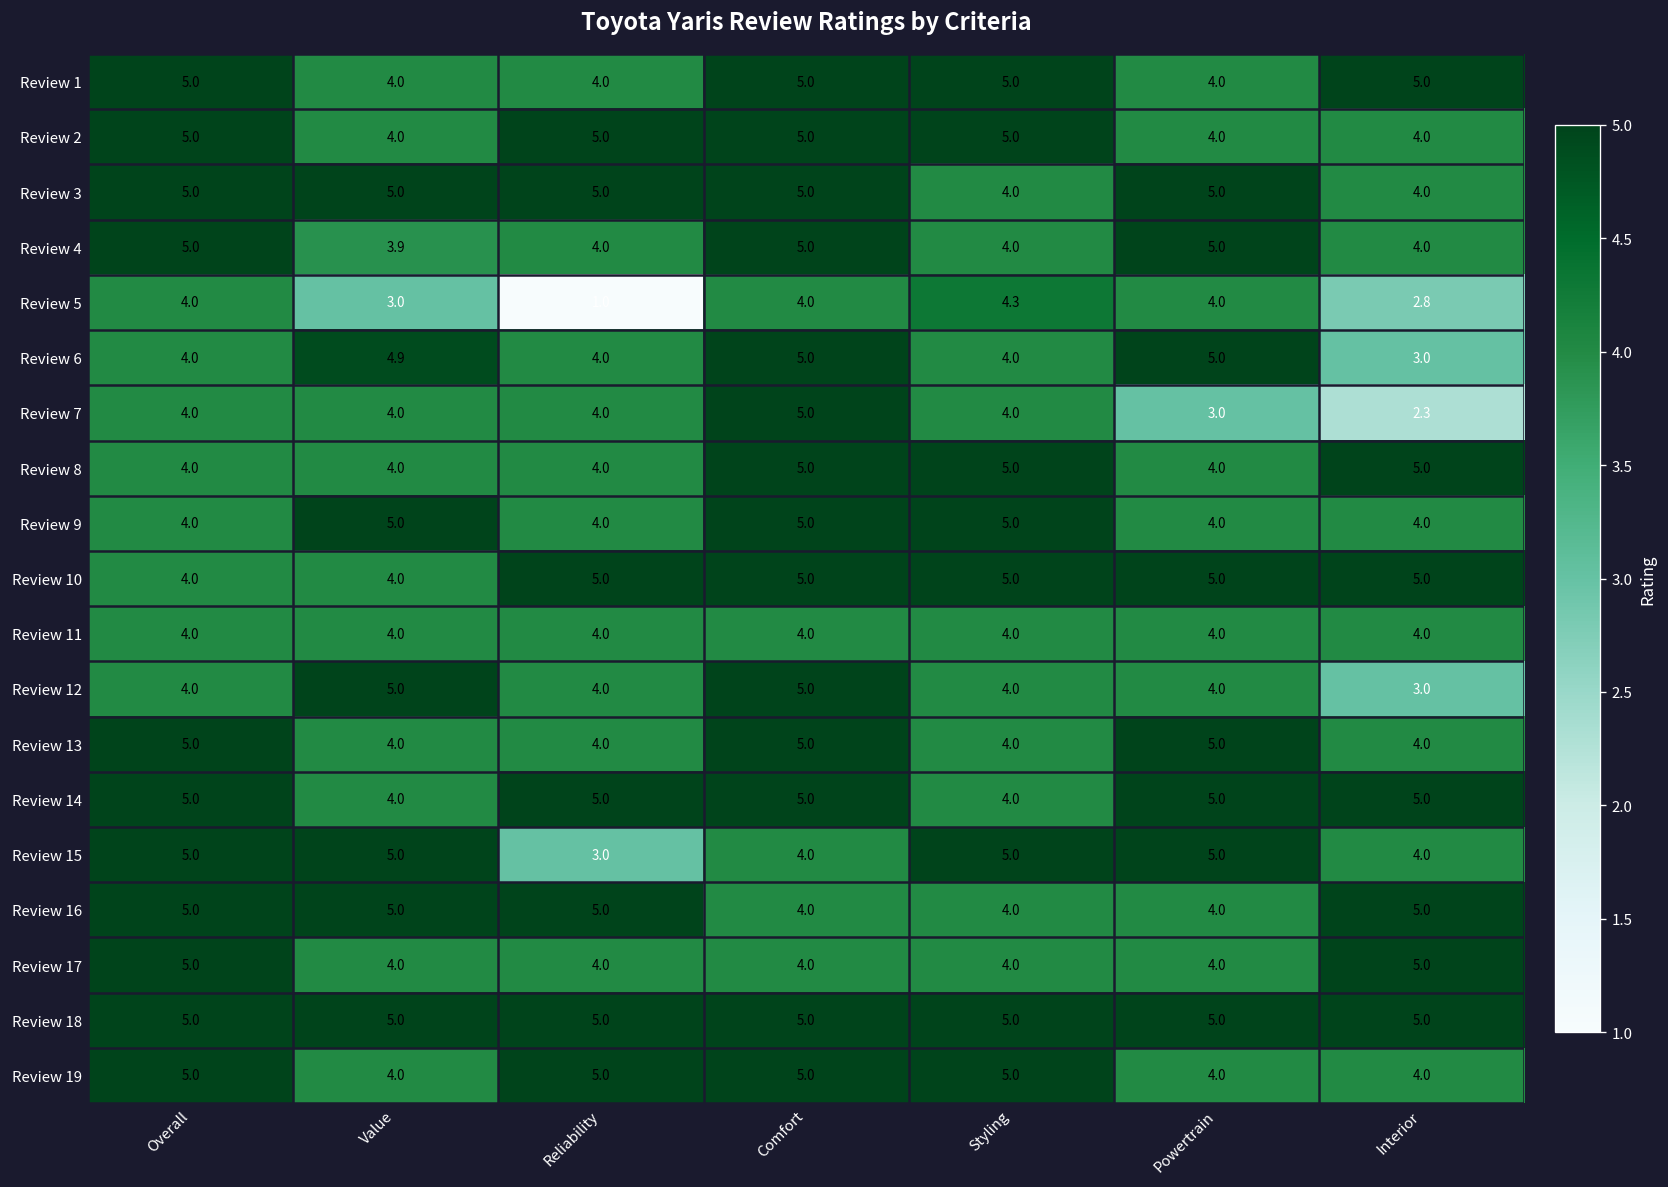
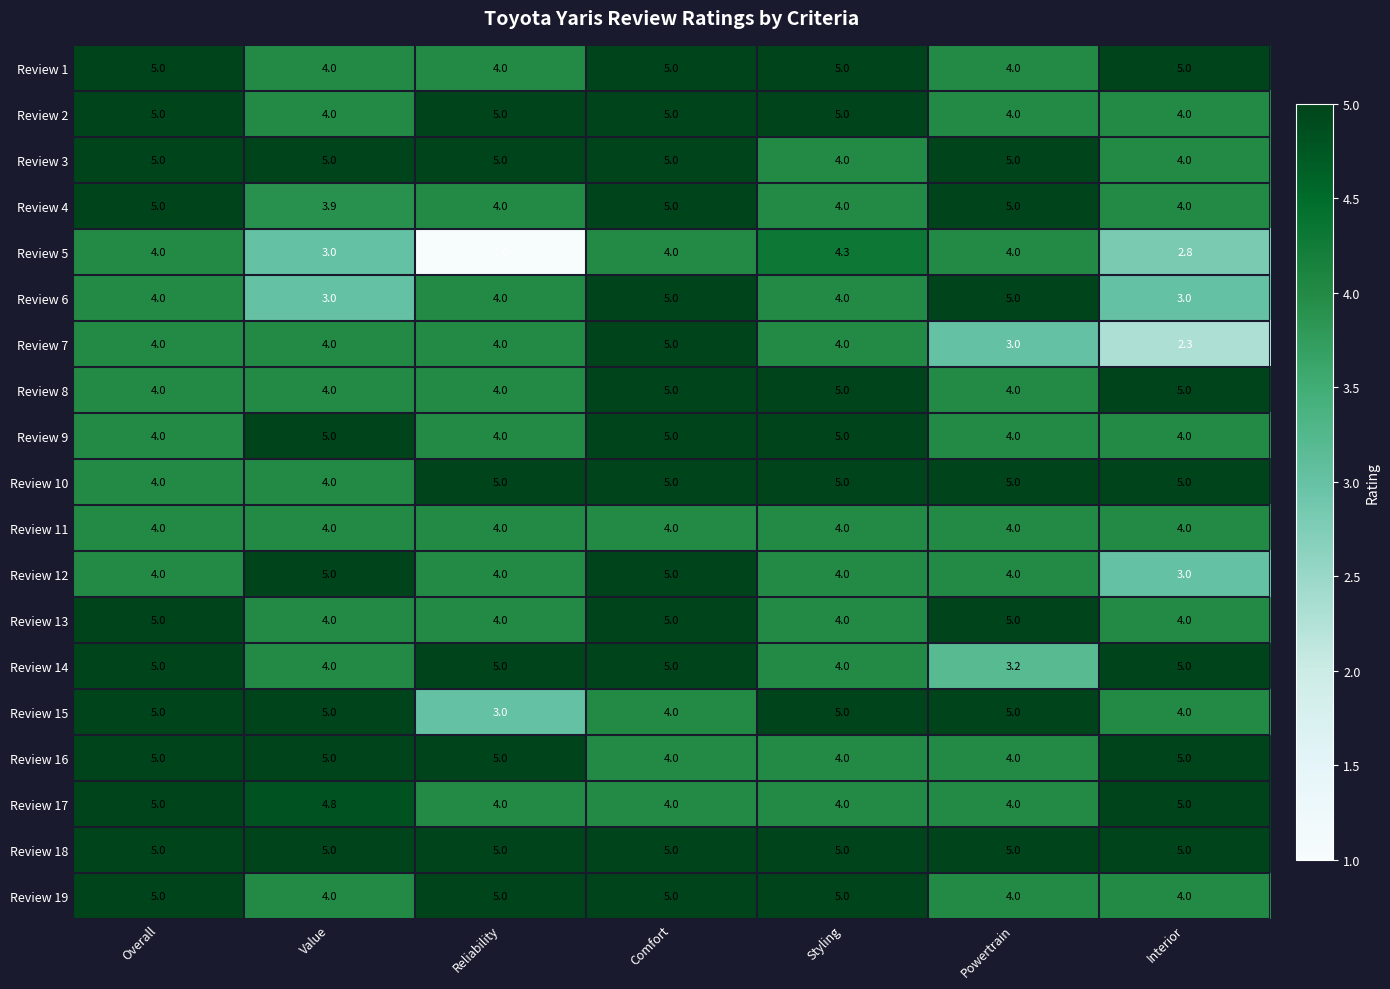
Review 6, Value: 4.9 -> 3.0
Review 14, Powertrain: 5.0 -> 3.2
Review 17, Value: 4.0 -> 4.8
